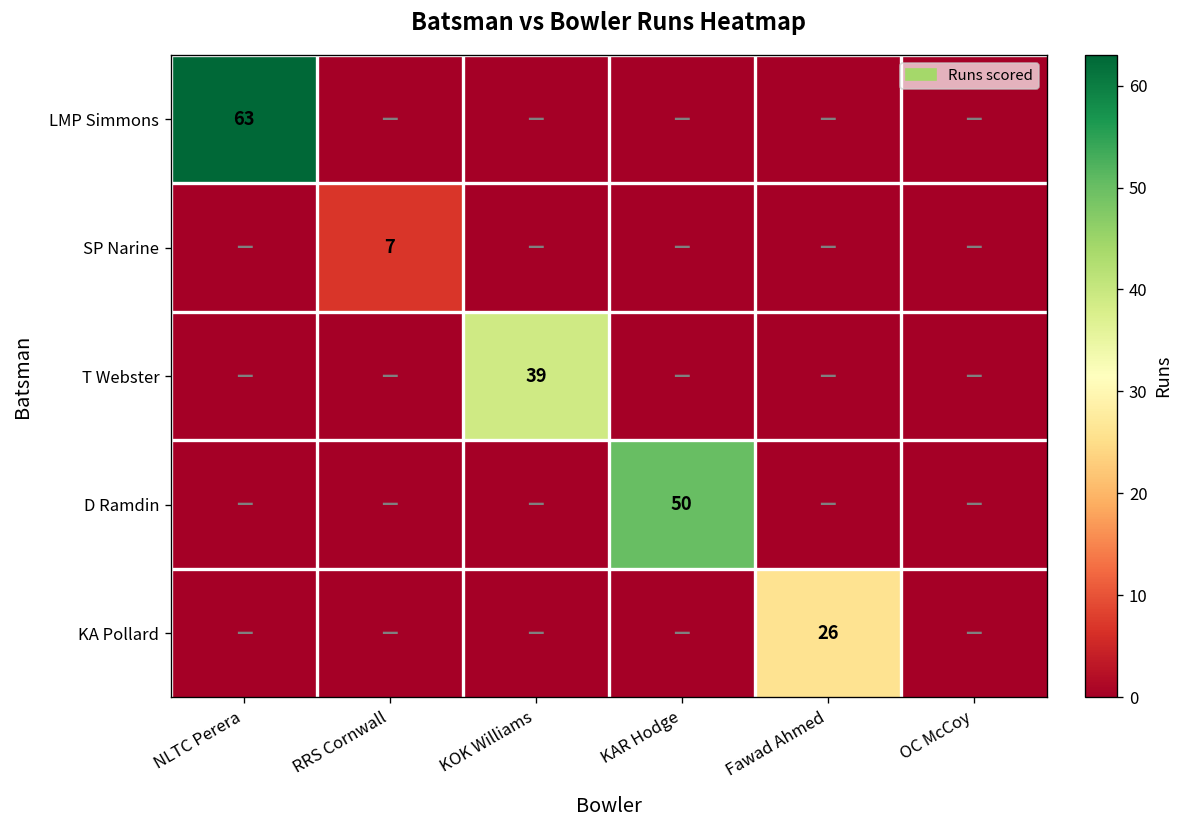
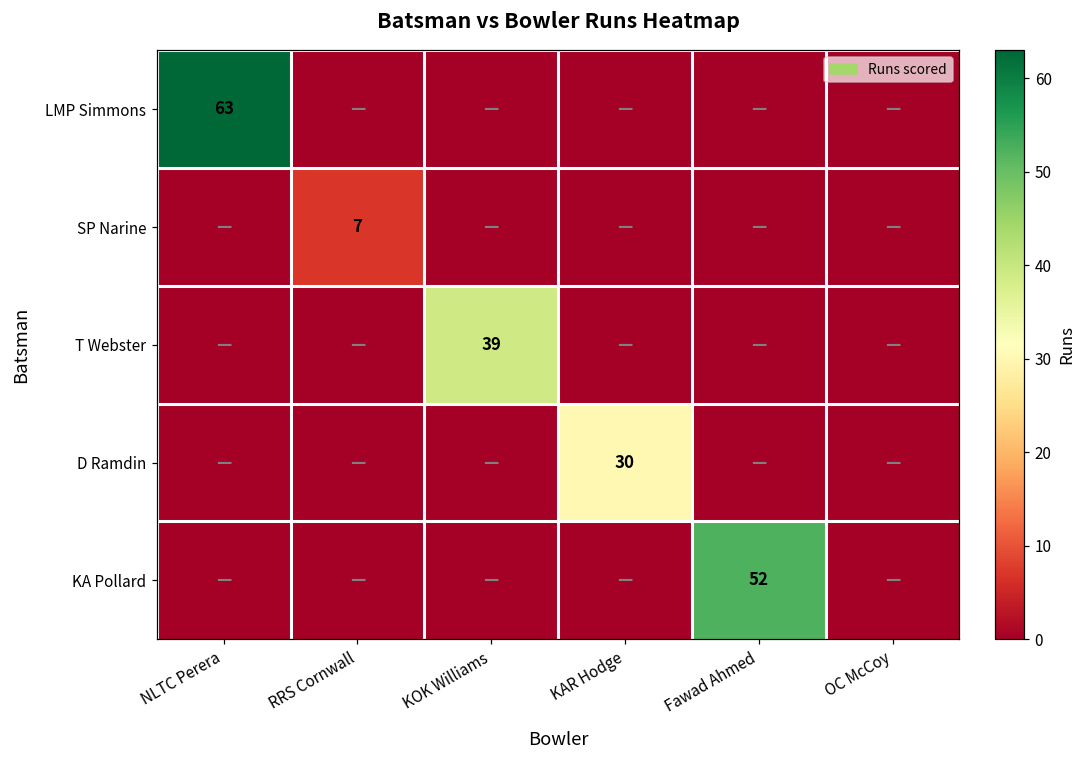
D Ramdin, KAR Hodge: 50 -> 30
KA Pollard, Fawad Ahmed: 26 -> 52
